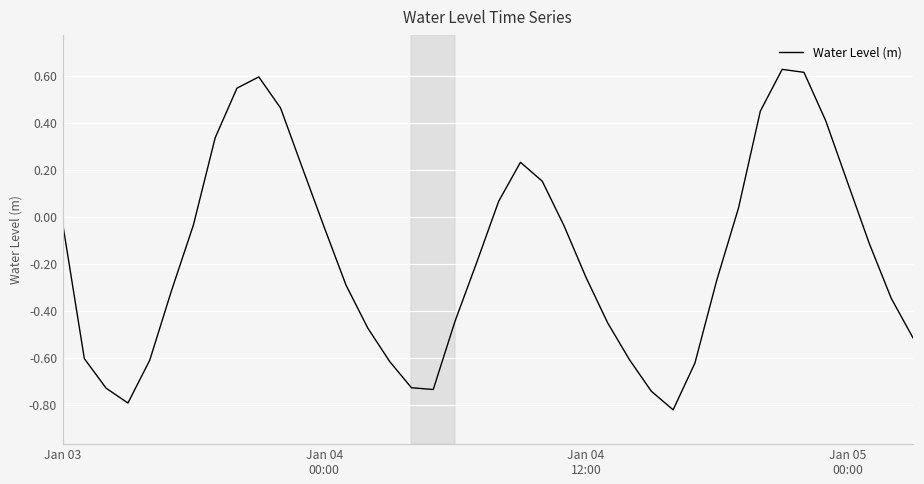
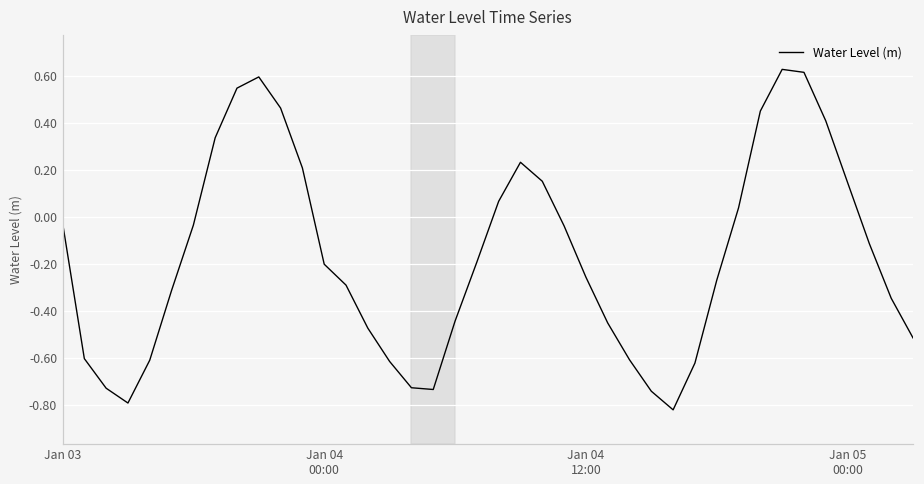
Jan 04 00:00: -0.04 -> -0.20
